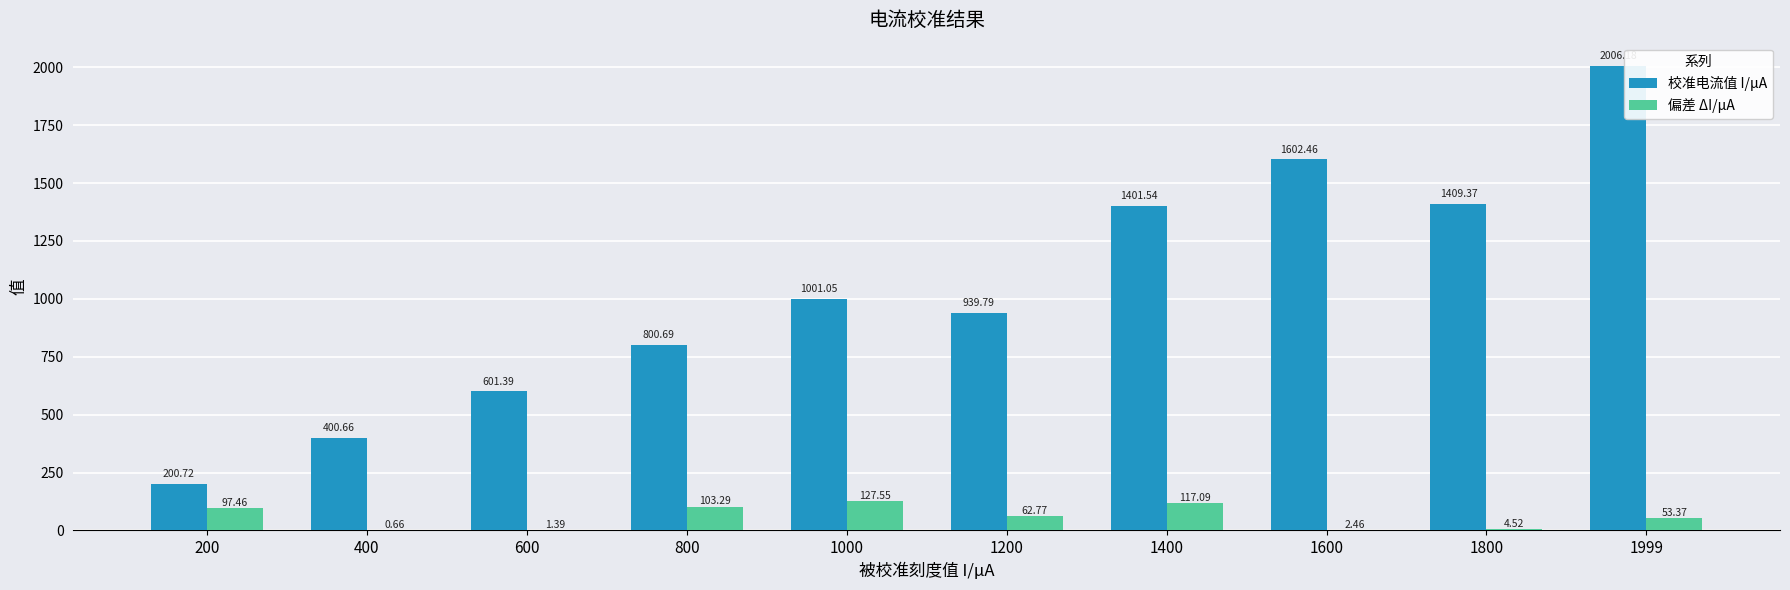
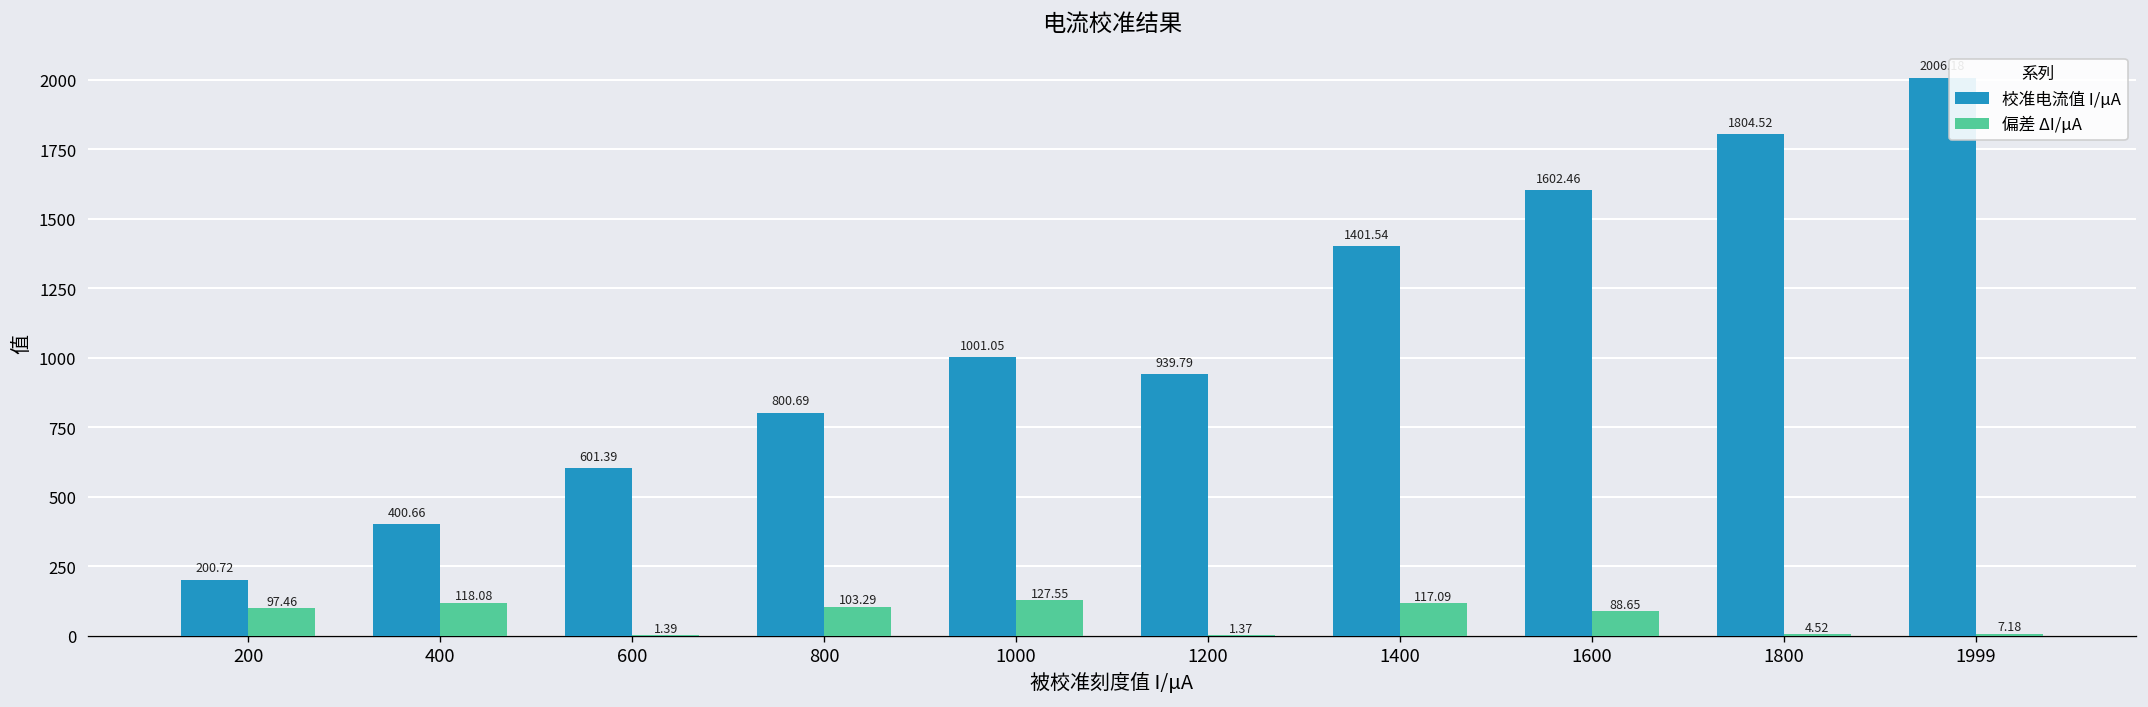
偏差 ΔI/μA, 400: 0.66 -> 118.08
偏差 ΔI/μA, 1200: 62.77 -> 1.37
偏差 ΔI/μA, 1600: 2.46 -> 88.65
校准电流值 I/μA, 1800: 1409.37 -> 1804.52
偏差 ΔI/μA, 1999: 53.37 -> 7.18
